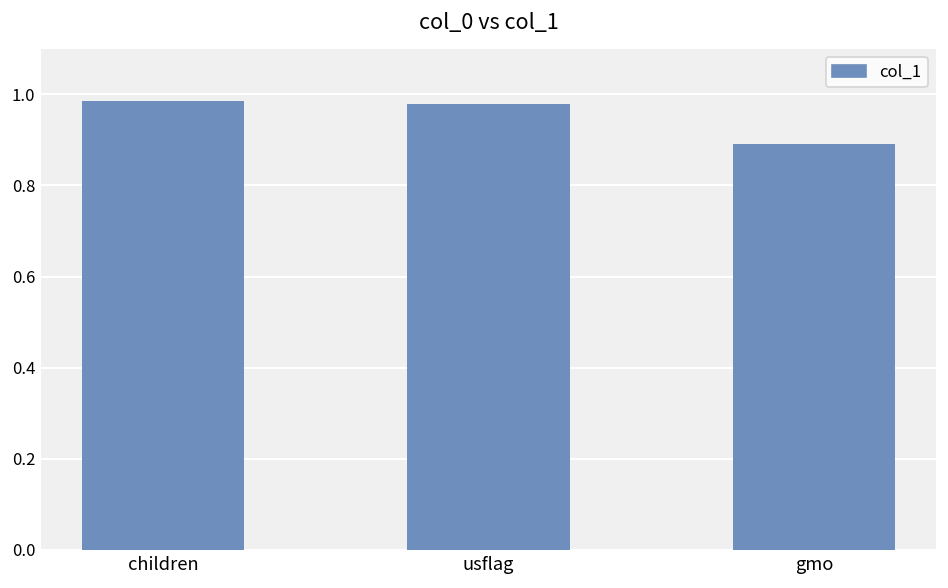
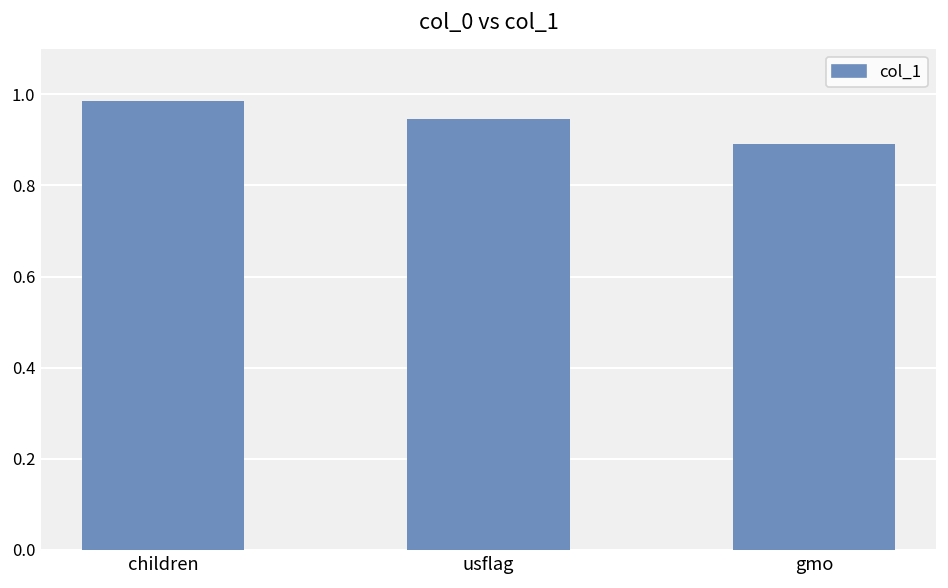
usflag: 0.98 -> 0.95
